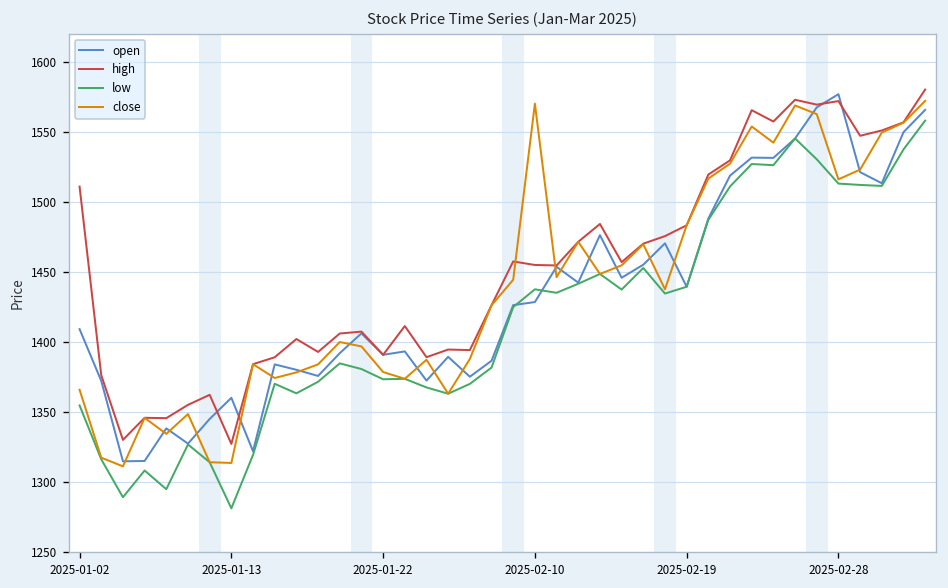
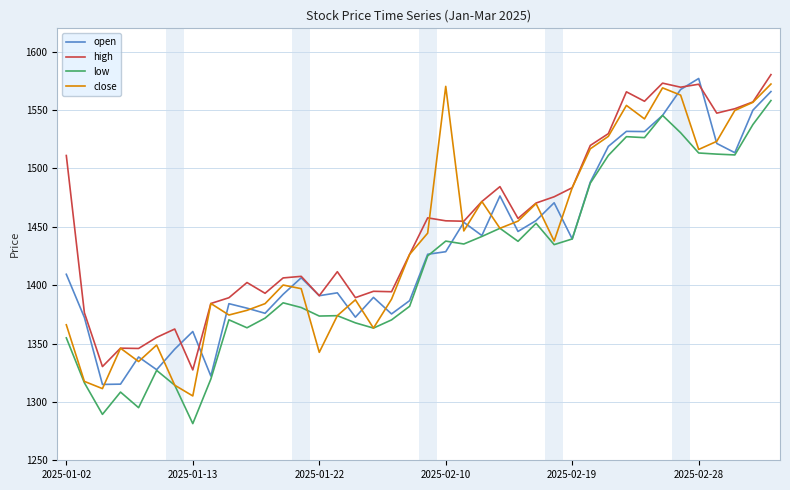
close, 2025-01-13: 1314 -> 1305
close, 2025-01-22: 1379 -> 1342
